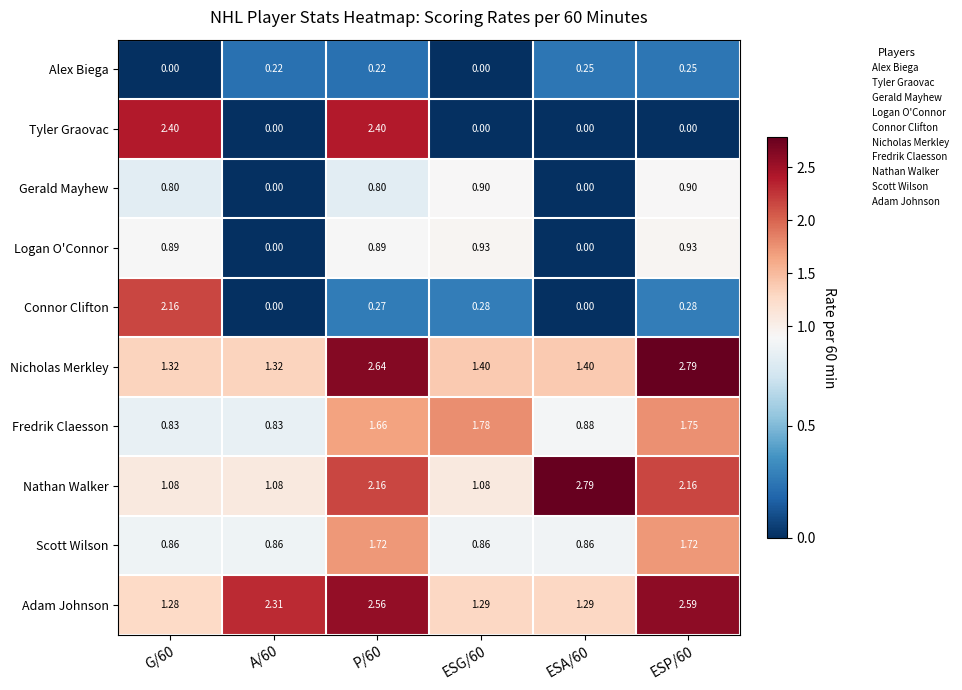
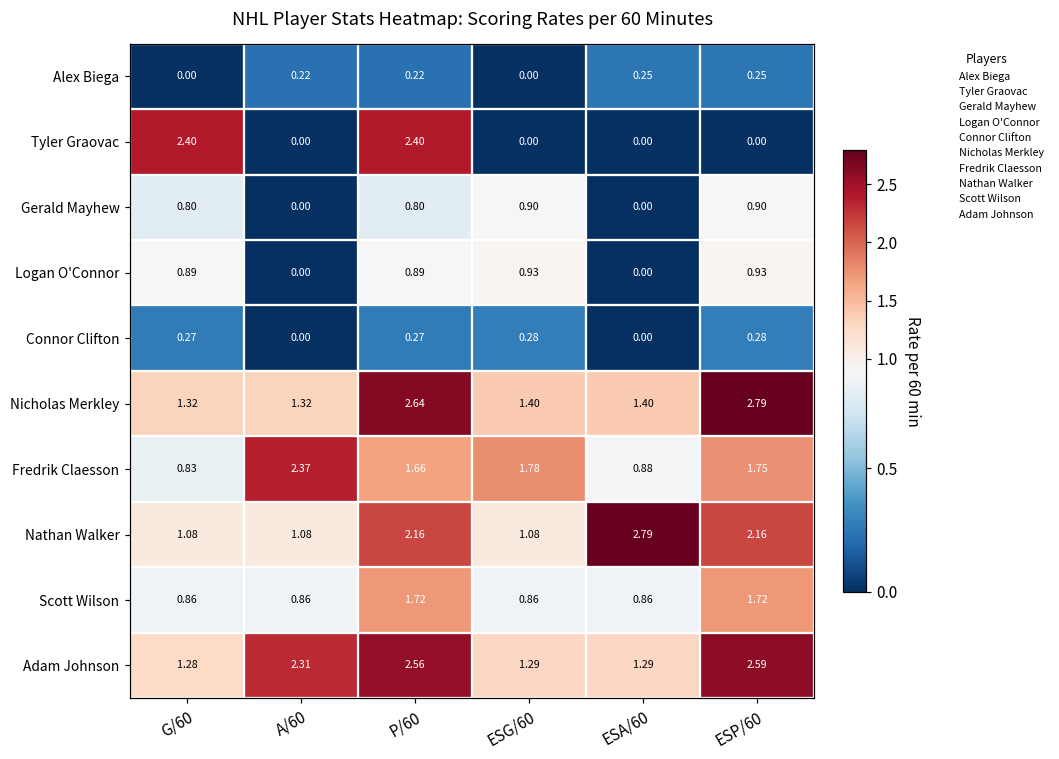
Connor Clifton, G/60: 2.16 -> 0.27
Fredrik Claesson, A/60: 0.83 -> 2.37
